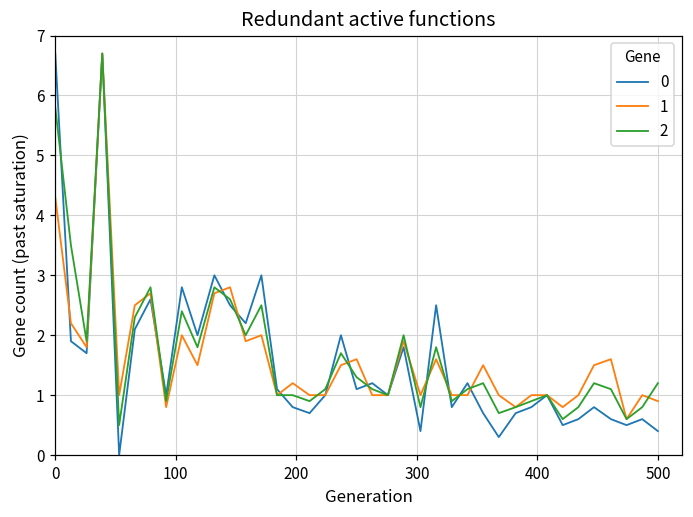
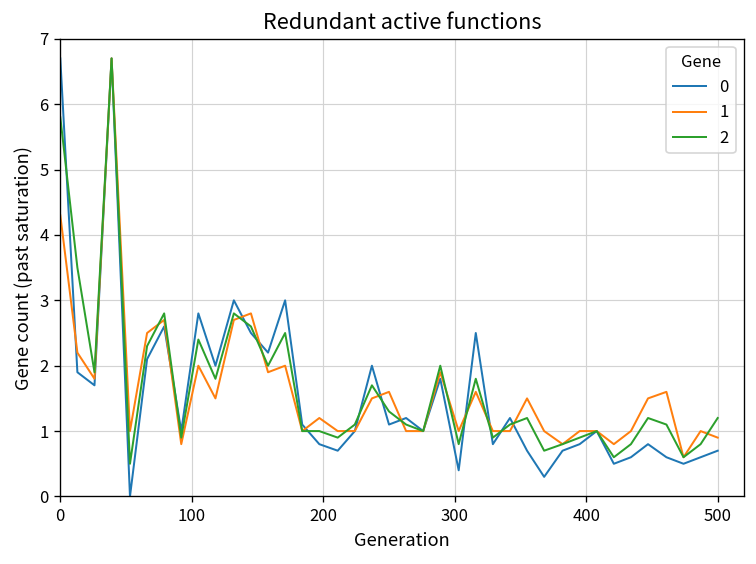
0, 500: 0.4 -> 0.7
